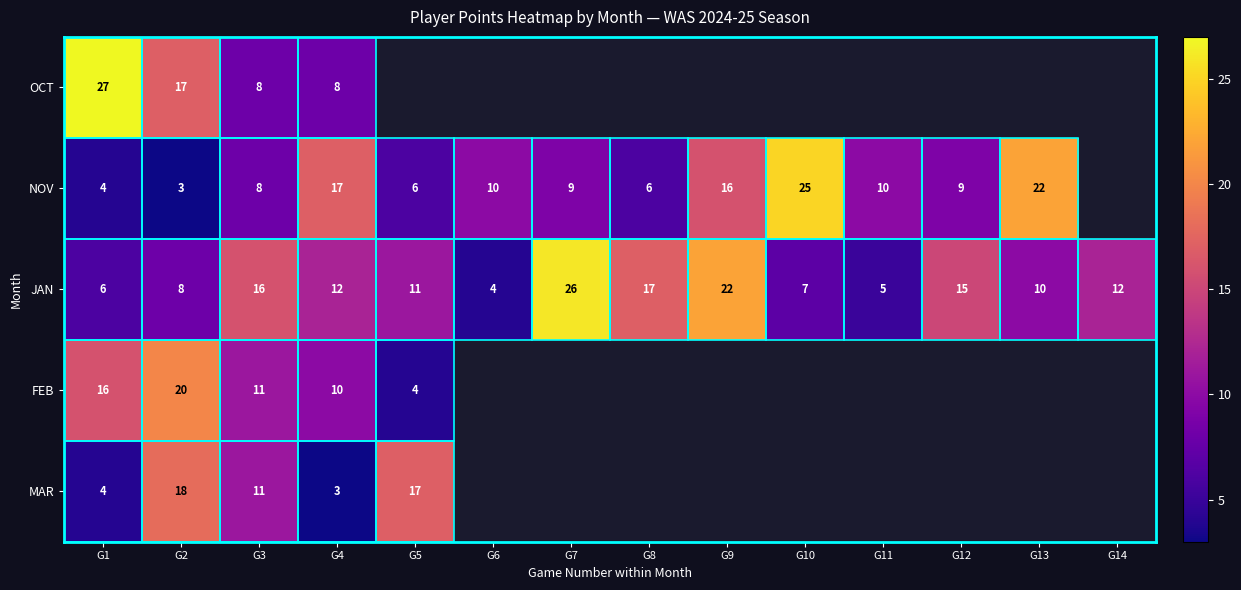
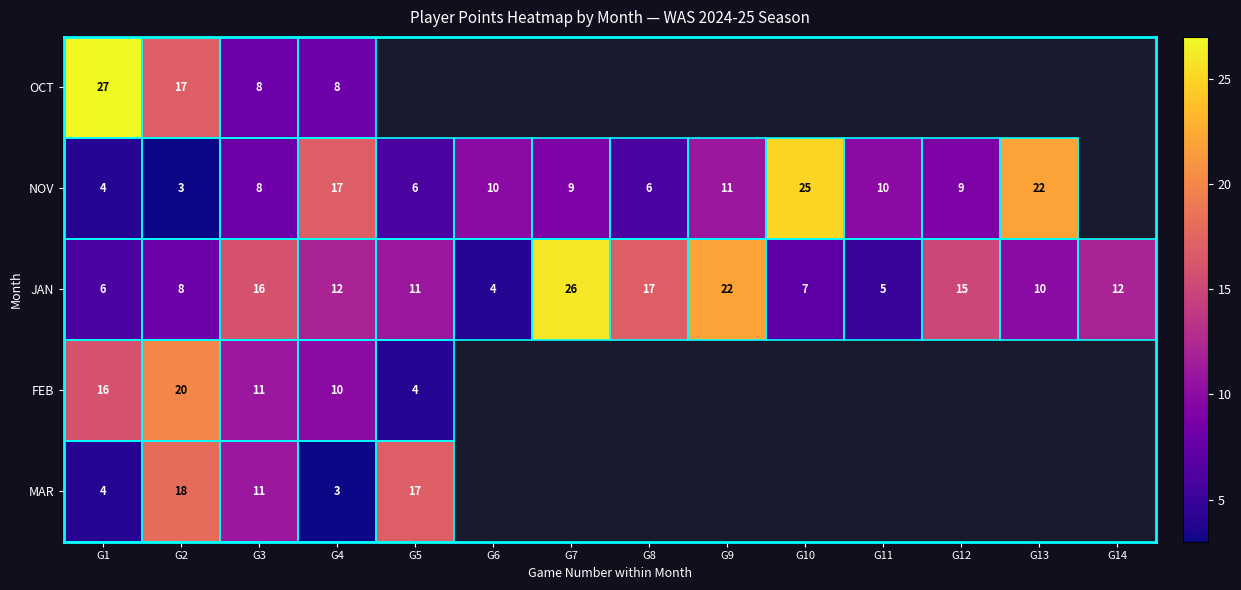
NOV, G9: 16 -> 11
